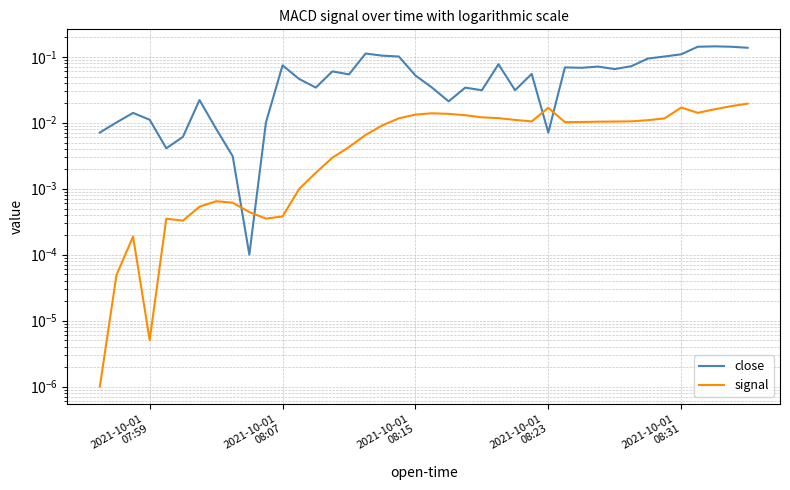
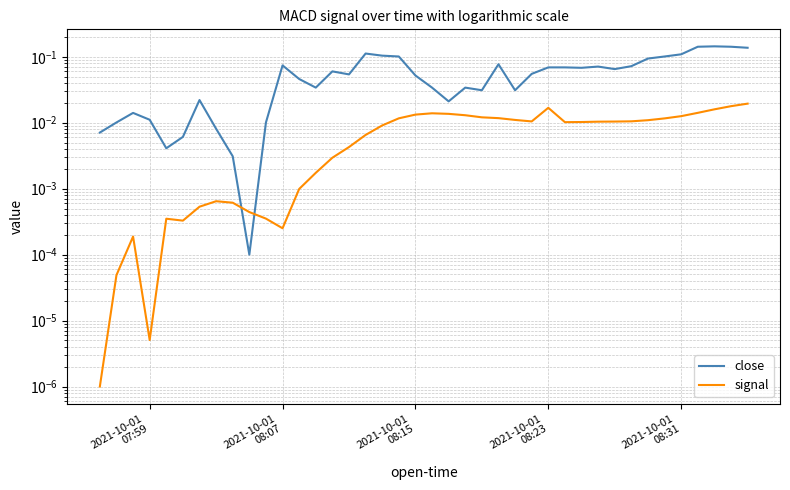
signal, 2021-10-01 08:07: 0.0004 -> 0.00025
close, 2021-10-01 08:23: 0.007 -> 0.07
signal, 2021-10-01 08:31: 0.017 -> 0.013
